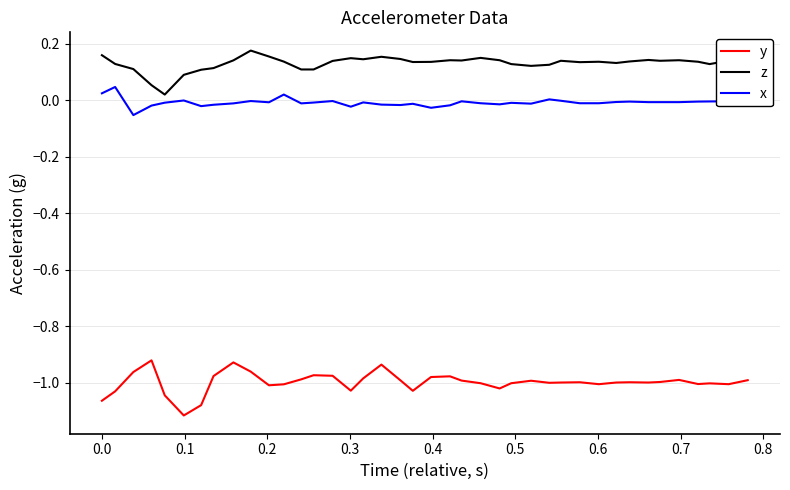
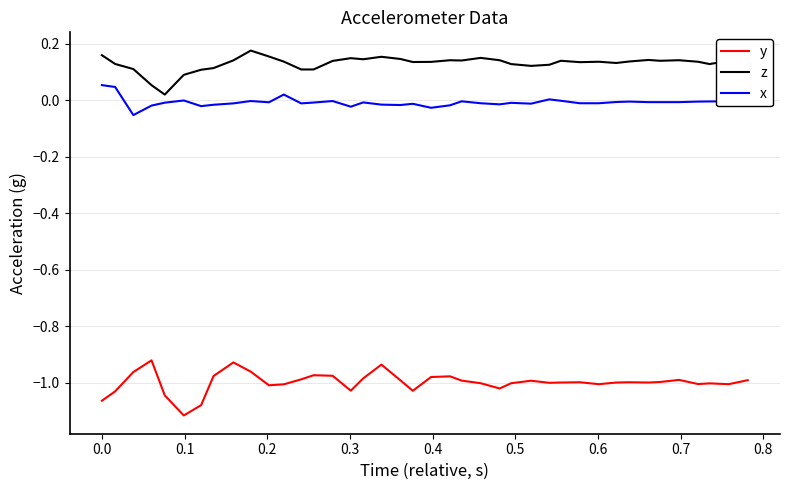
x, 0.0: 0.02 -> 0.05
